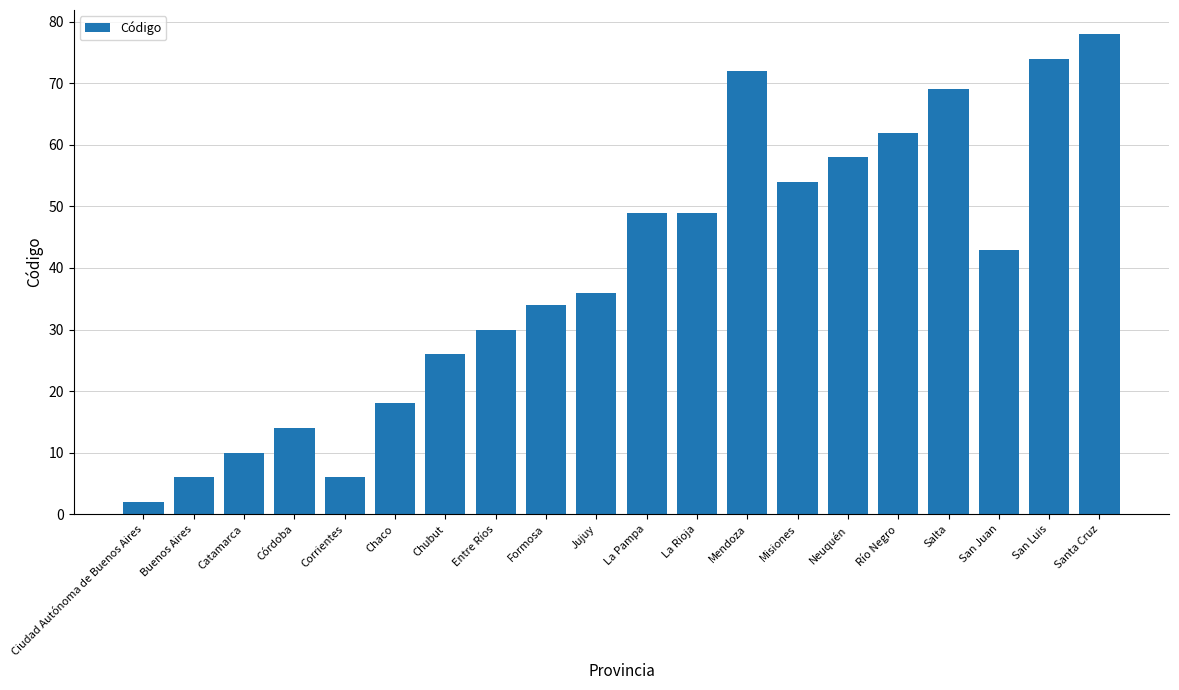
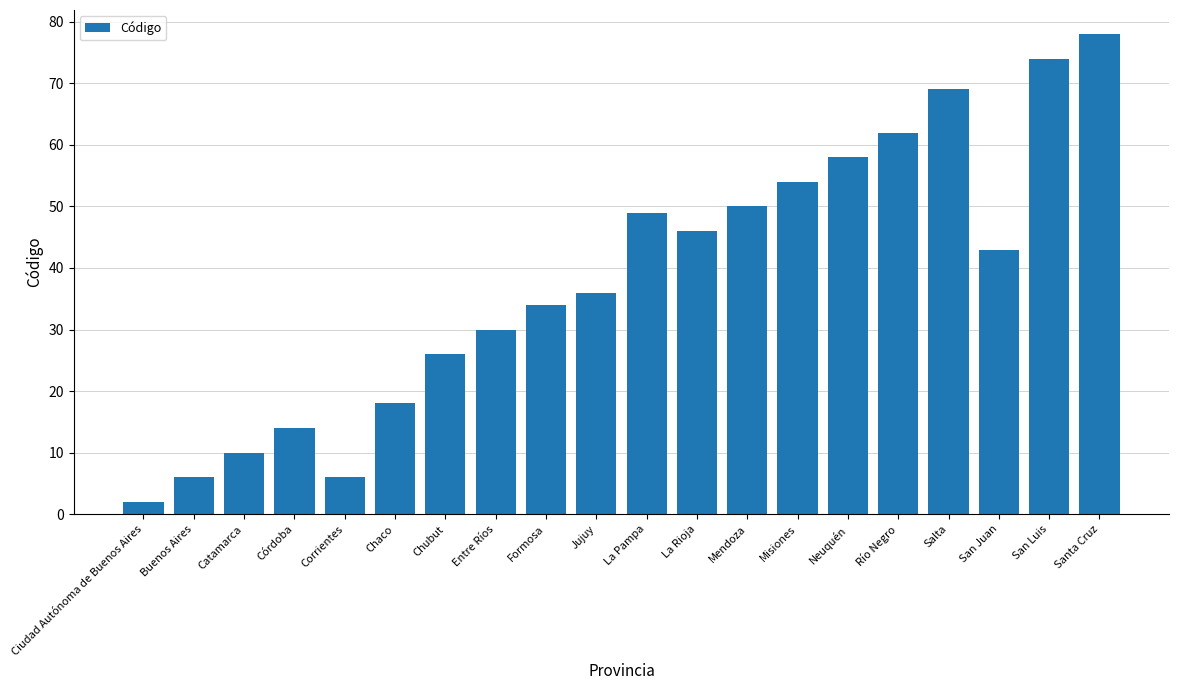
La Rioja: 49 -> 46
Mendoza: 72 -> 50
